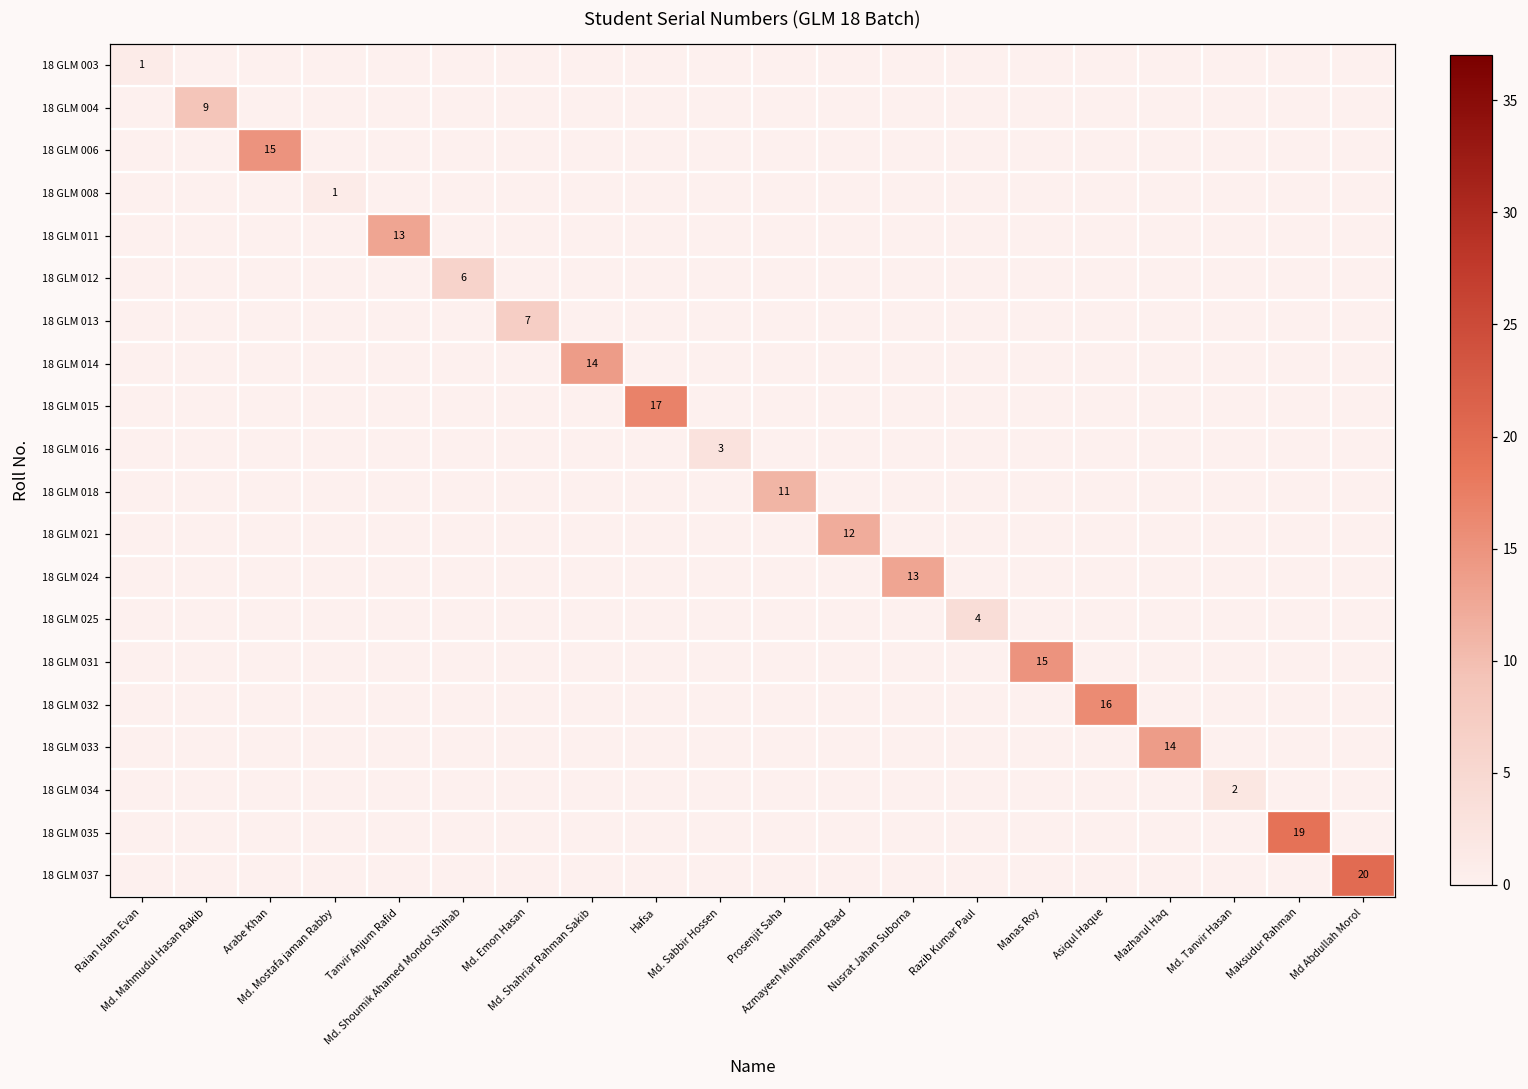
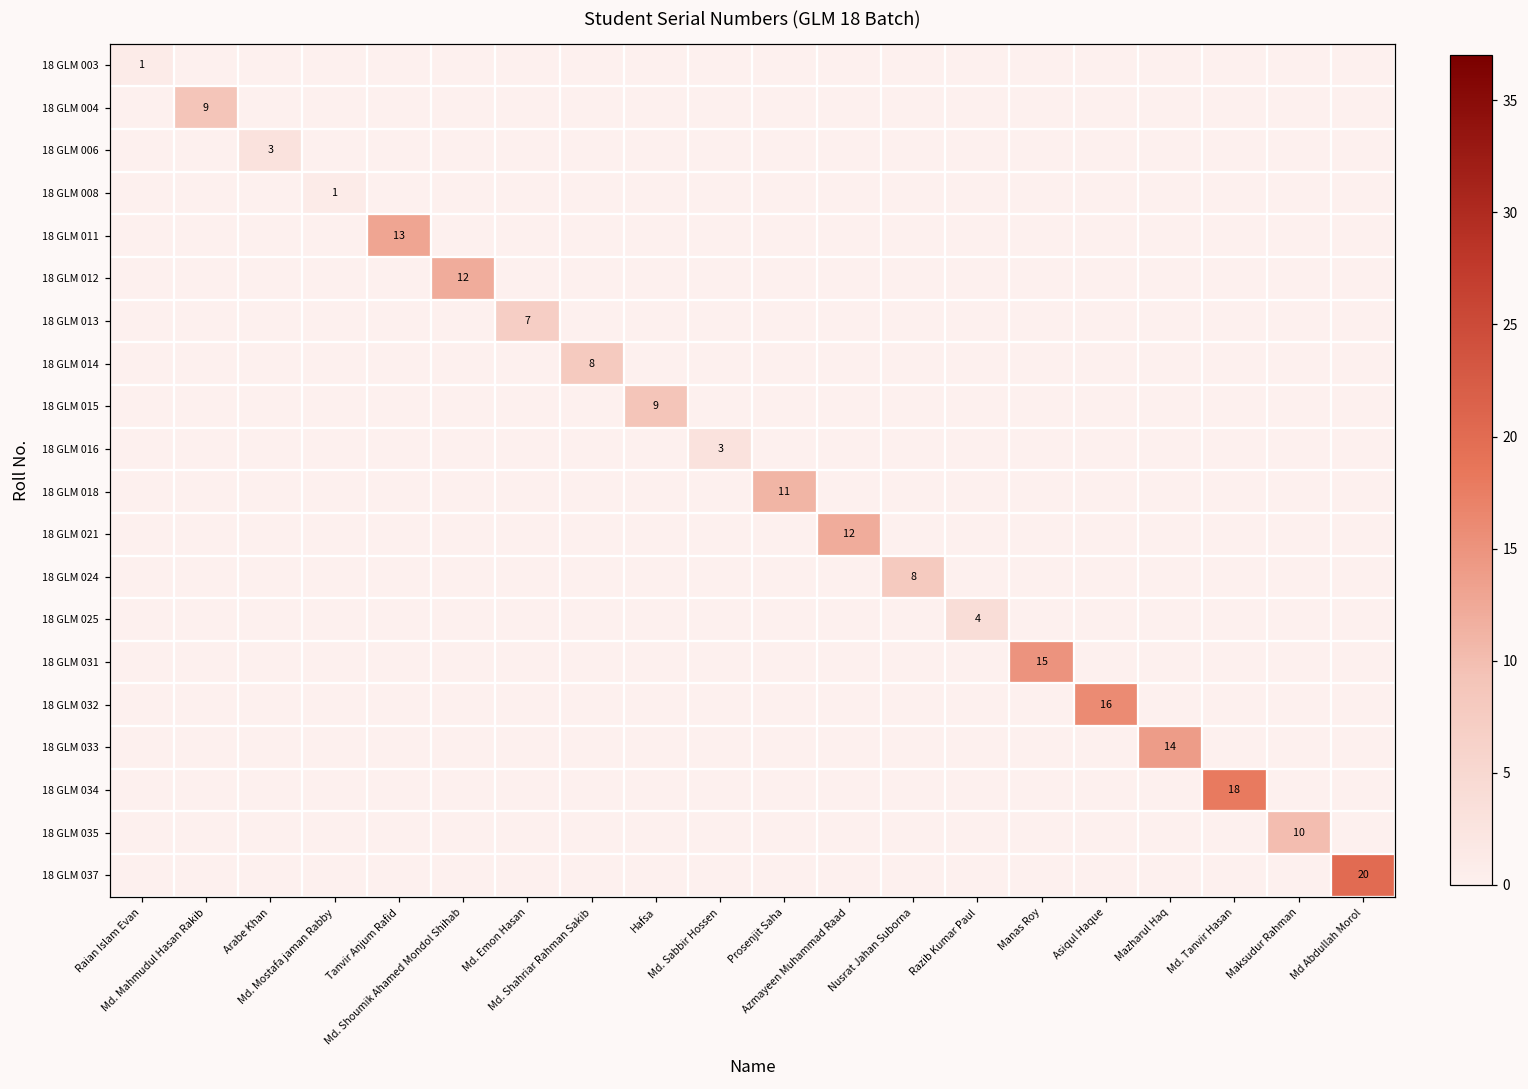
18 GLM 006, Arabe Khan: 15 -> 3
18 GLM 012, Md. Shoumik Ahamed Mondol Shihab: 6 -> 12
18 GLM 014, Md. Shahriar Rahman Sakib: 14 -> 8
18 GLM 015, Hafsa: 17 -> 9
18 GLM 024, Nusrat Jahan Suborna: 13 -> 8
18 GLM 034, Md. Tanvir Hasan: 2 -> 18
18 GLM 035, Maksudur Rahman: 19 -> 10
